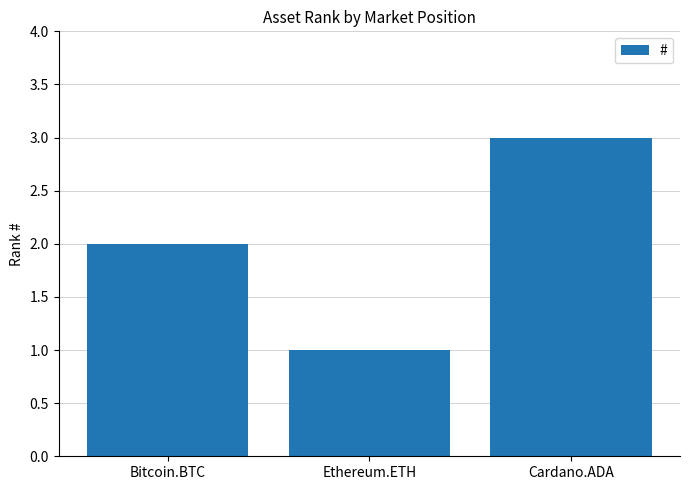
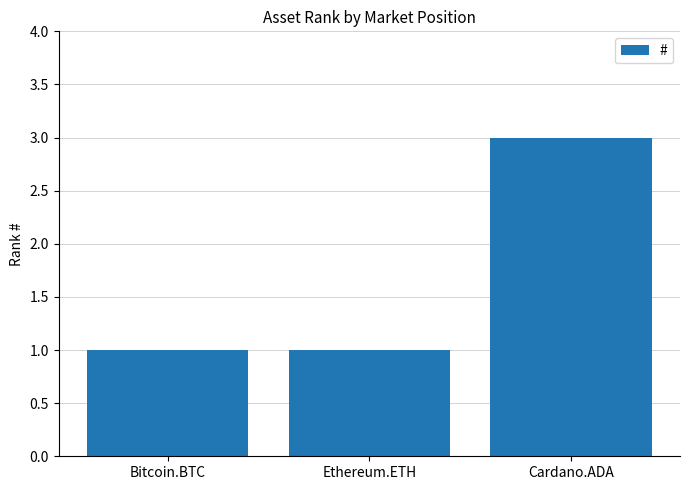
Bitcoin.BTC: 2 -> 1
